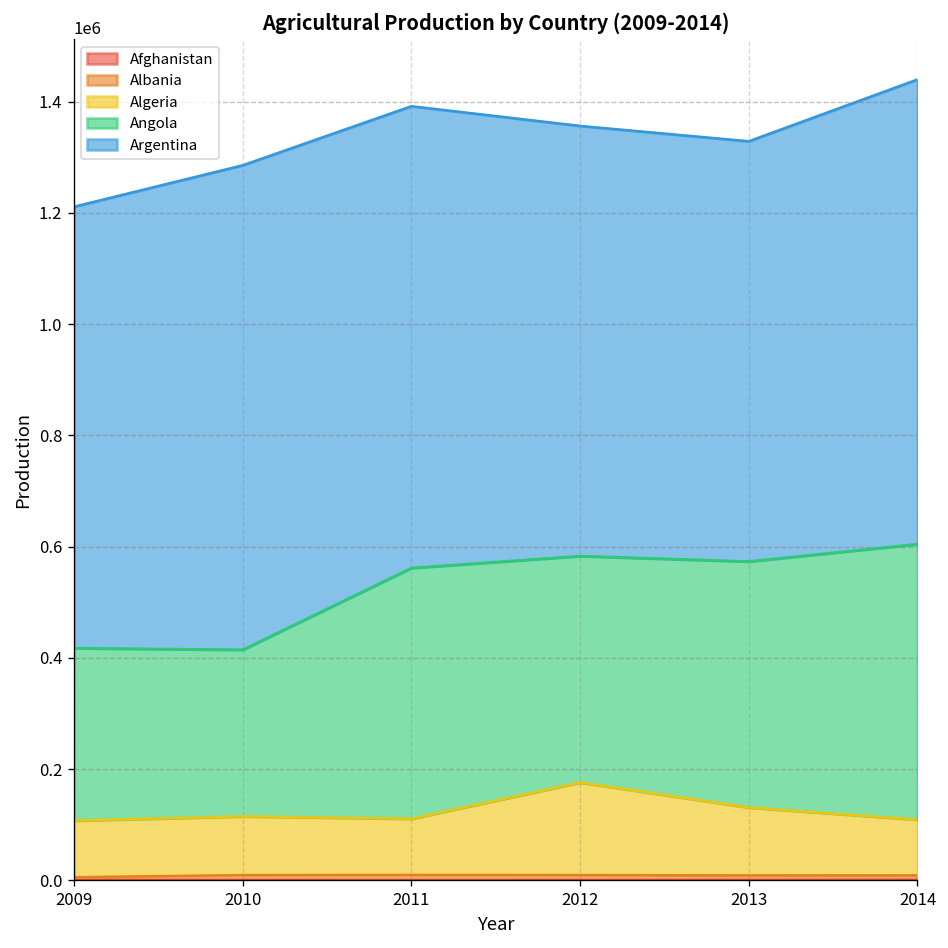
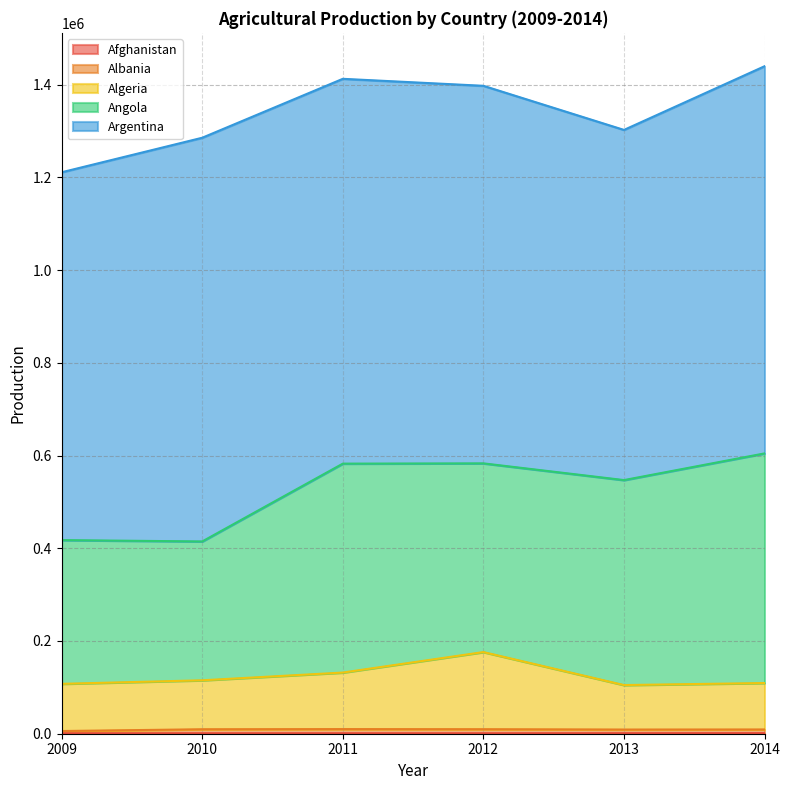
Algeria, 2011: 100000 -> 120000
Argentina, 2012: 770000 -> 810000
Algeria, 2013: 120000 -> 100000
